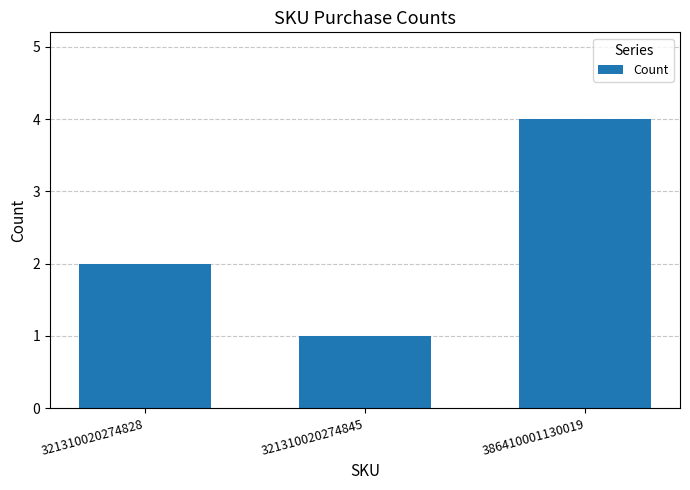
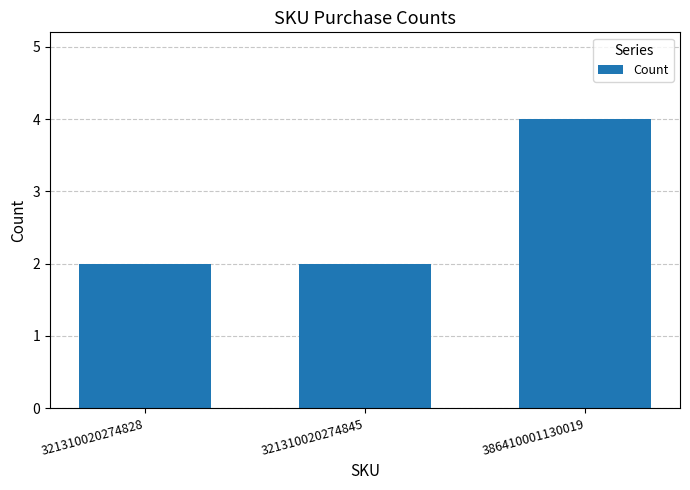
321310020274845: 1 -> 2
